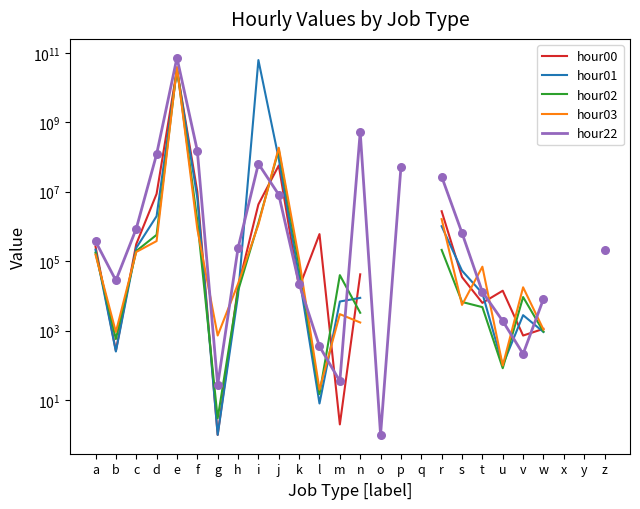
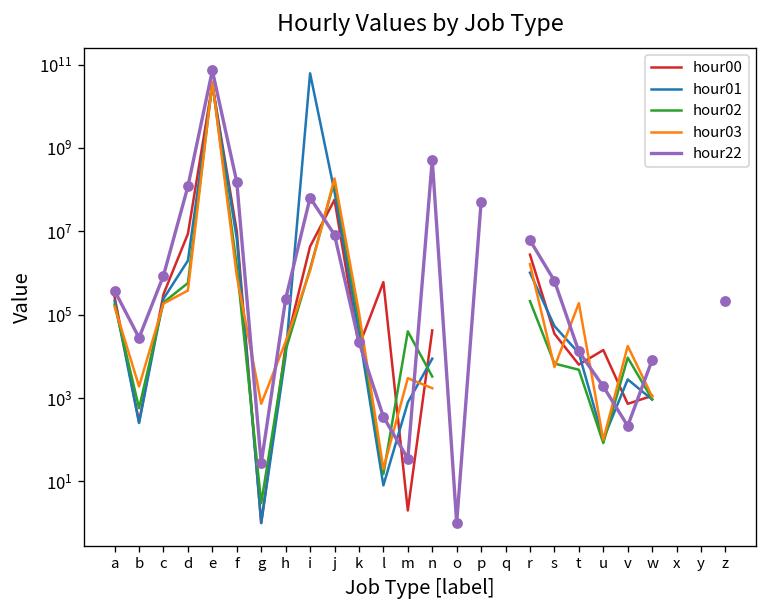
hour03, b: 900 -> 2000
hour01, m: 7000 -> 800
hour22, r: 30000000 -> 6000000
hour03, t: 70000 -> 200000
